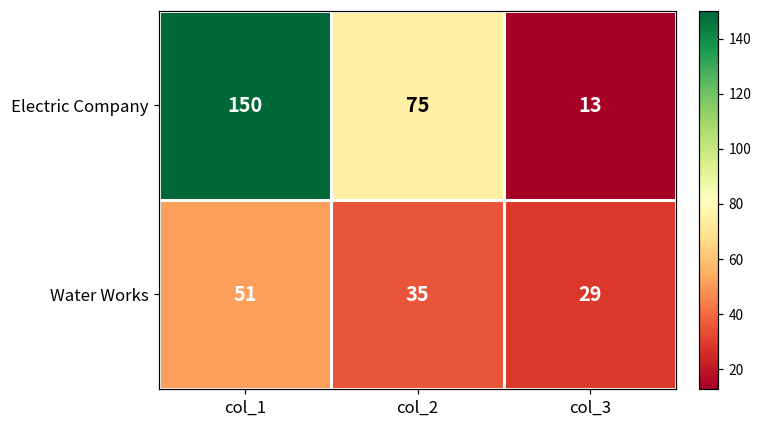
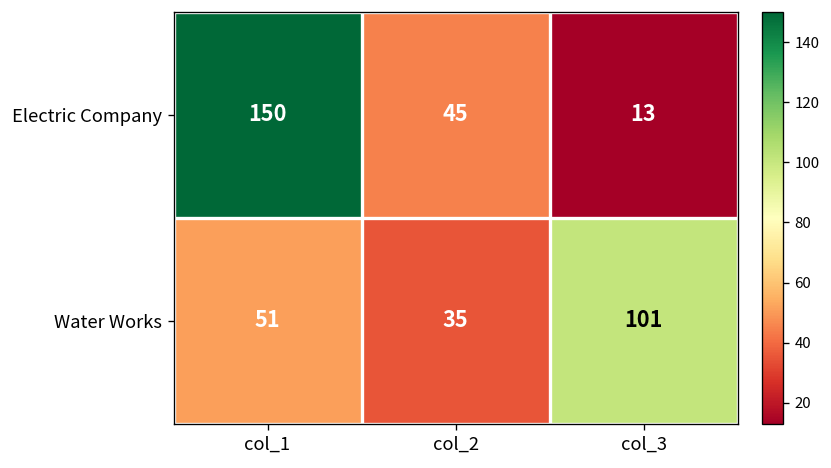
Electric Company, col_2: 75 -> 45
Water Works, col_3: 29 -> 101
